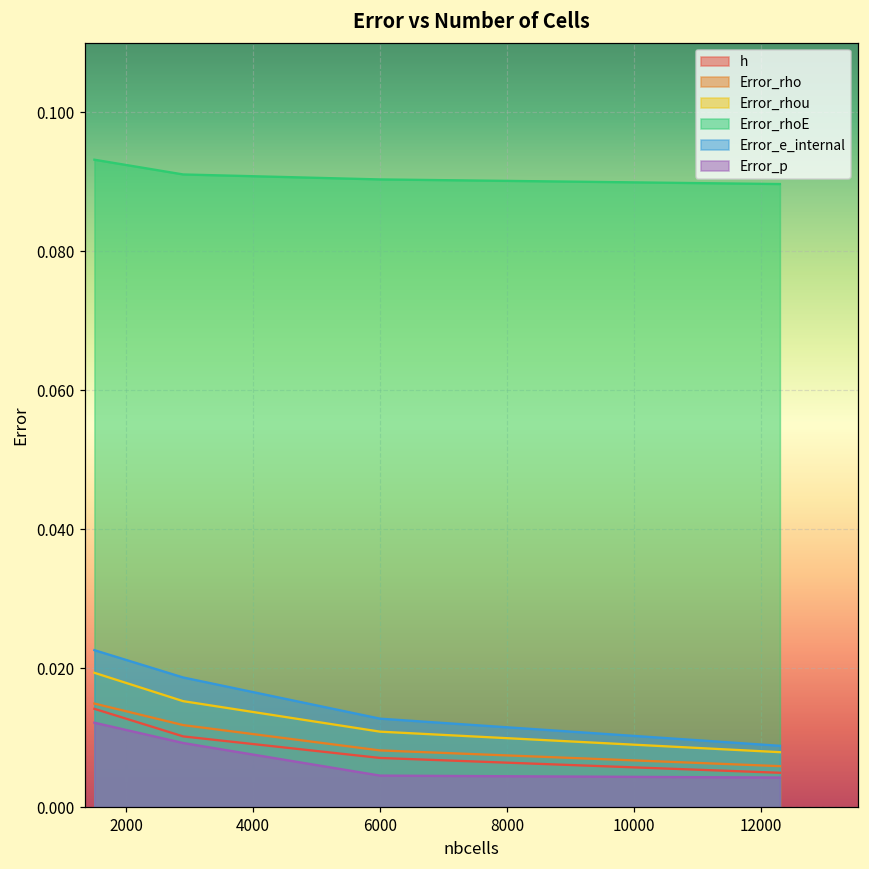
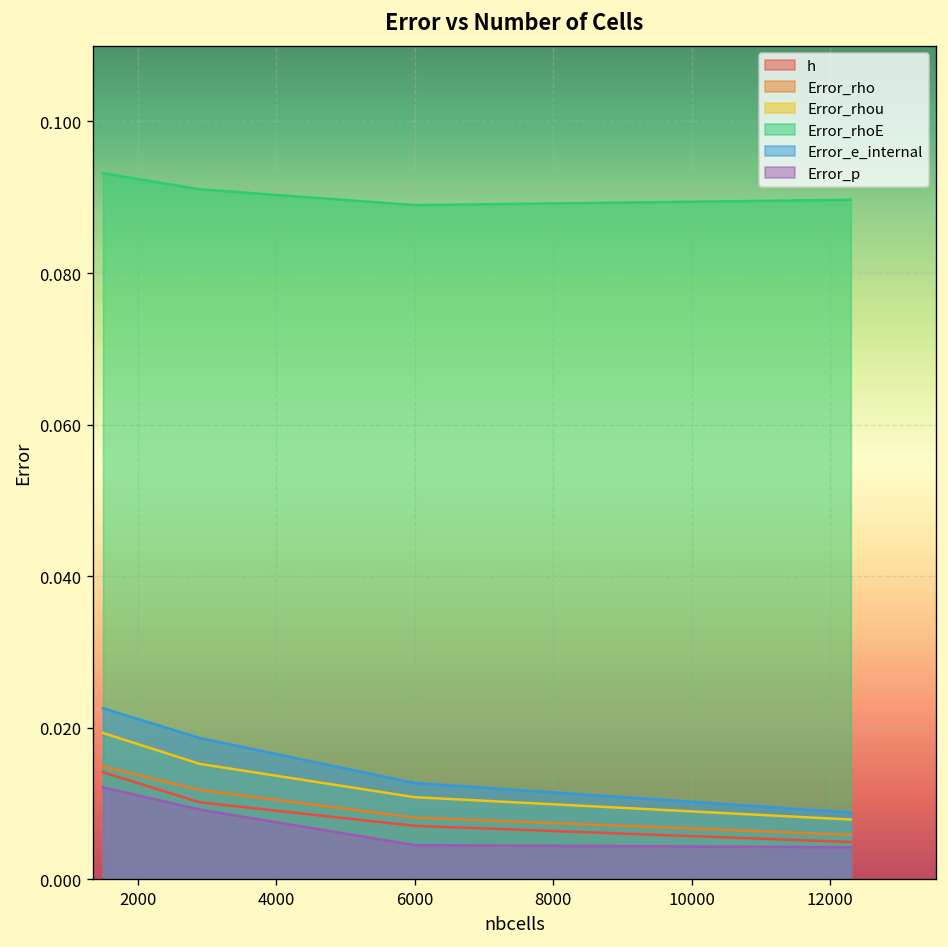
Error_rhoE, 6000: 0.090 -> 0.089
